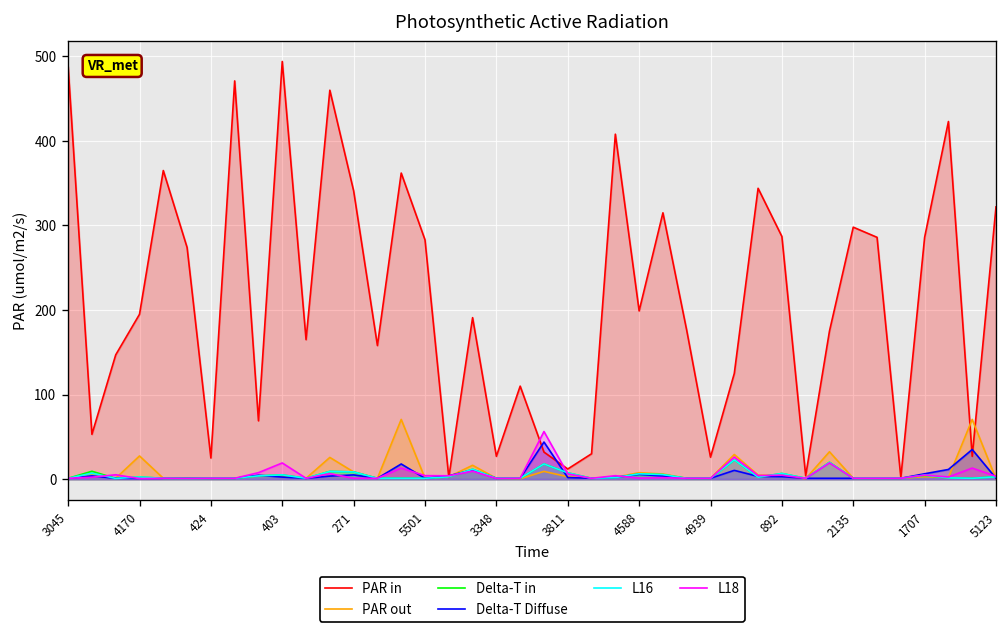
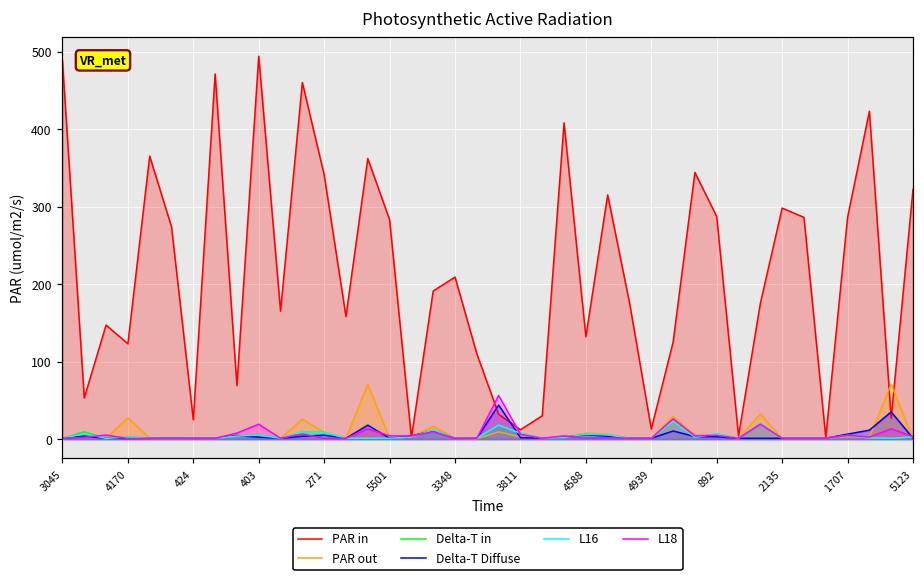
PAR in, 4170: 200 -> 120
PAR in, 3348: 30 -> 210
PAR in, 4588: 200 -> 130
PAR in, 4939: 30 -> 10
